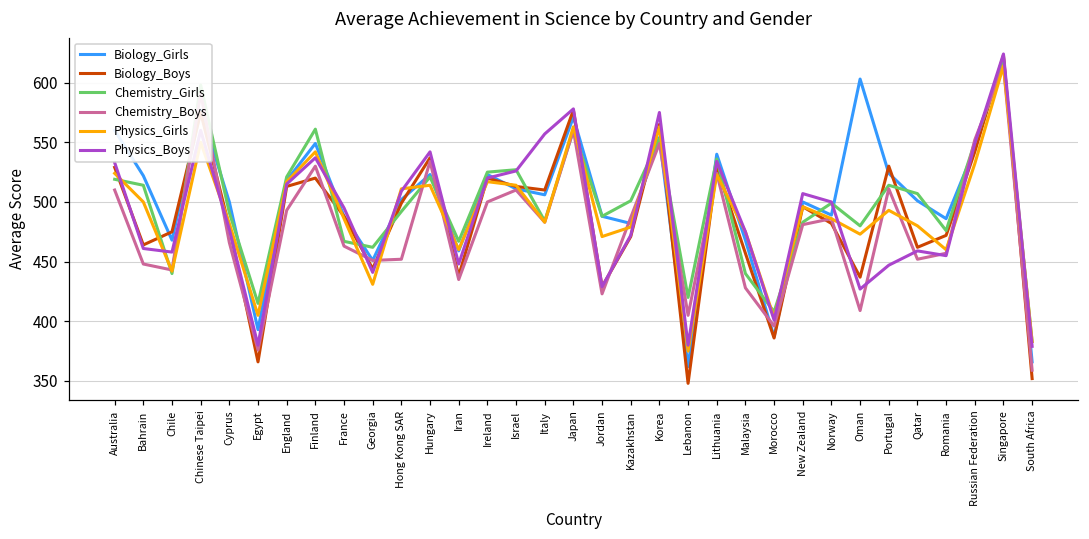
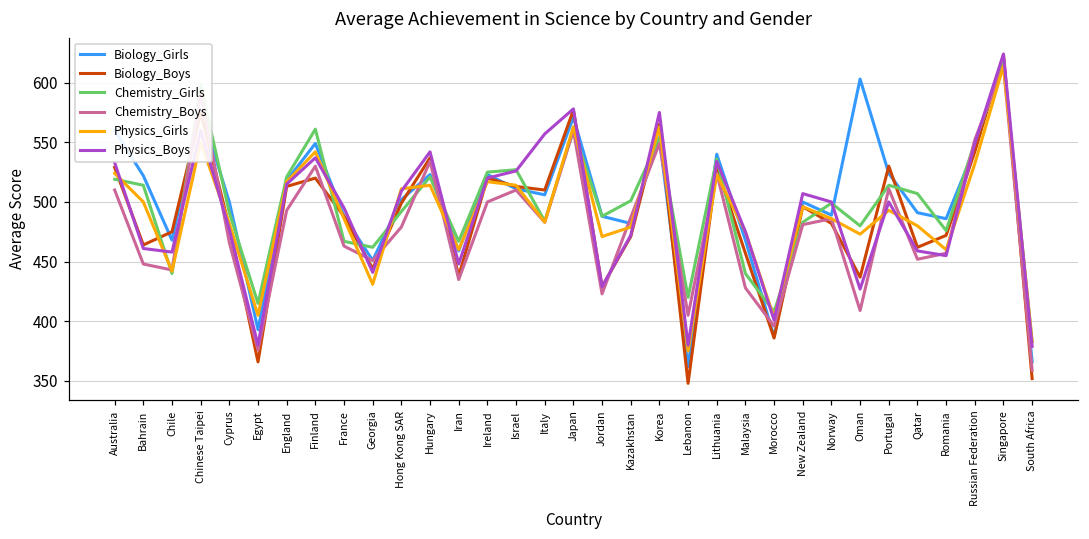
Chemistry_Boys, Hong Kong SAR: 452 -> 479
Physics_Boys, Portugal: 447 -> 500
Biology_Girls, Qatar: 501 -> 491
